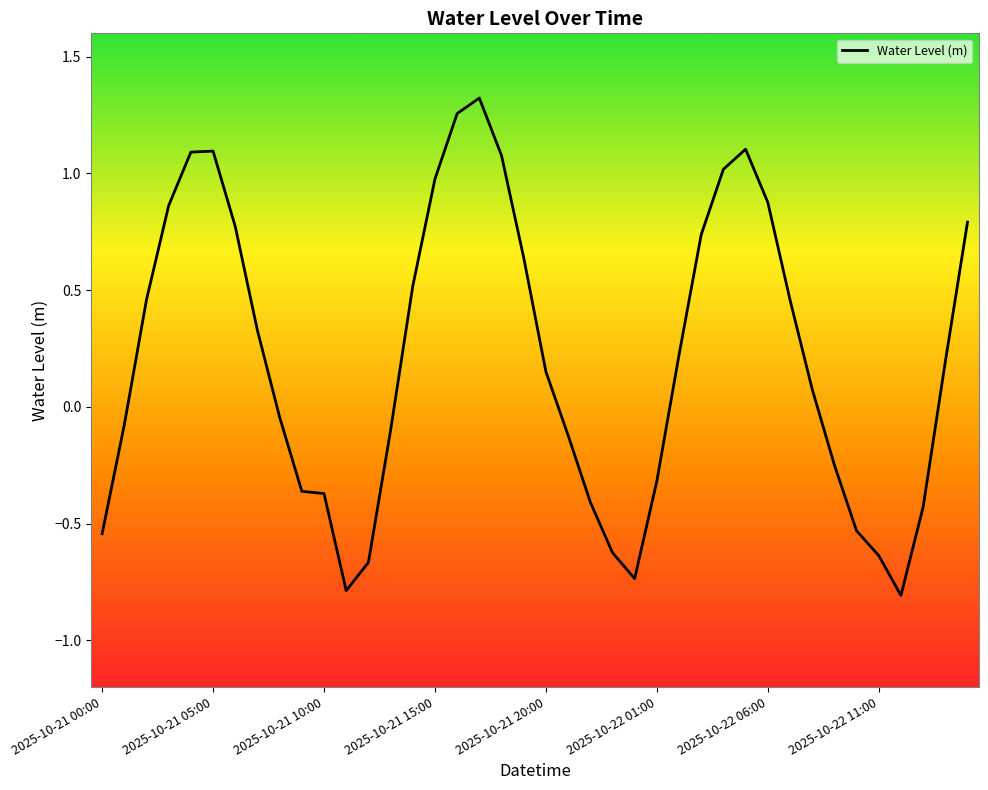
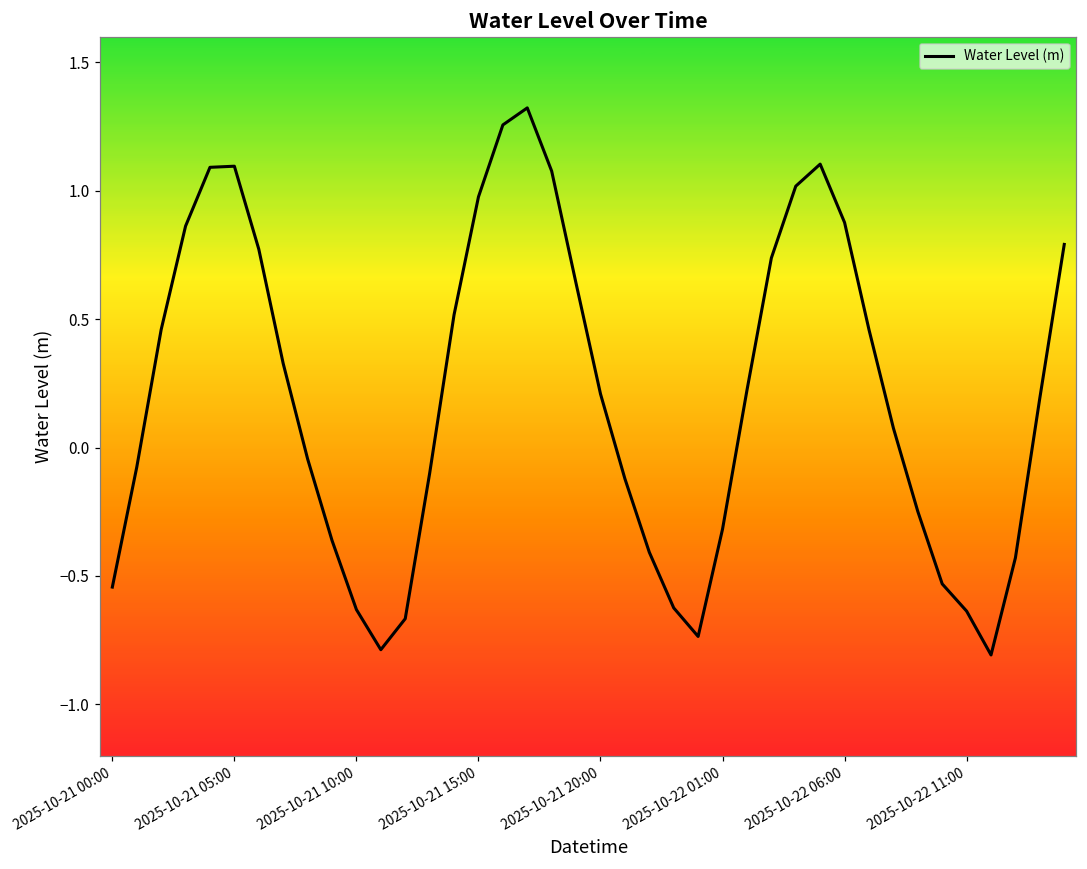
2025-10-21 10:00: -0.37 -> -0.63
2025-10-21 20:00: 0.15 -> 0.21
